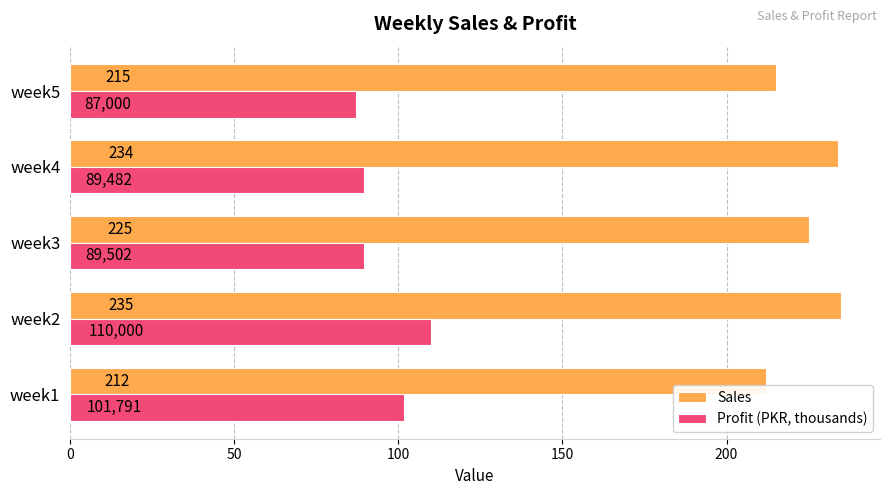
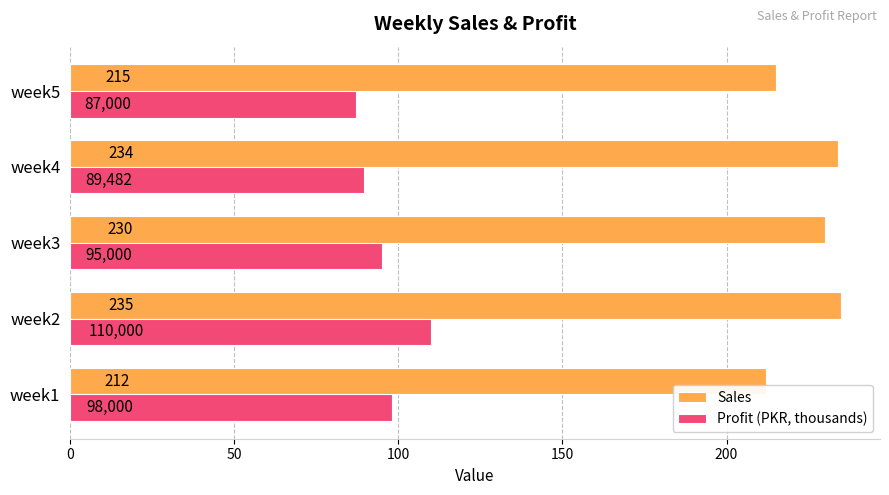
Sales, week3: 225 -> 230
Profit (PKR, thousands), week3: 89,502 -> 95,000
Profit (PKR, thousands), week1: 101,791 -> 98,000
